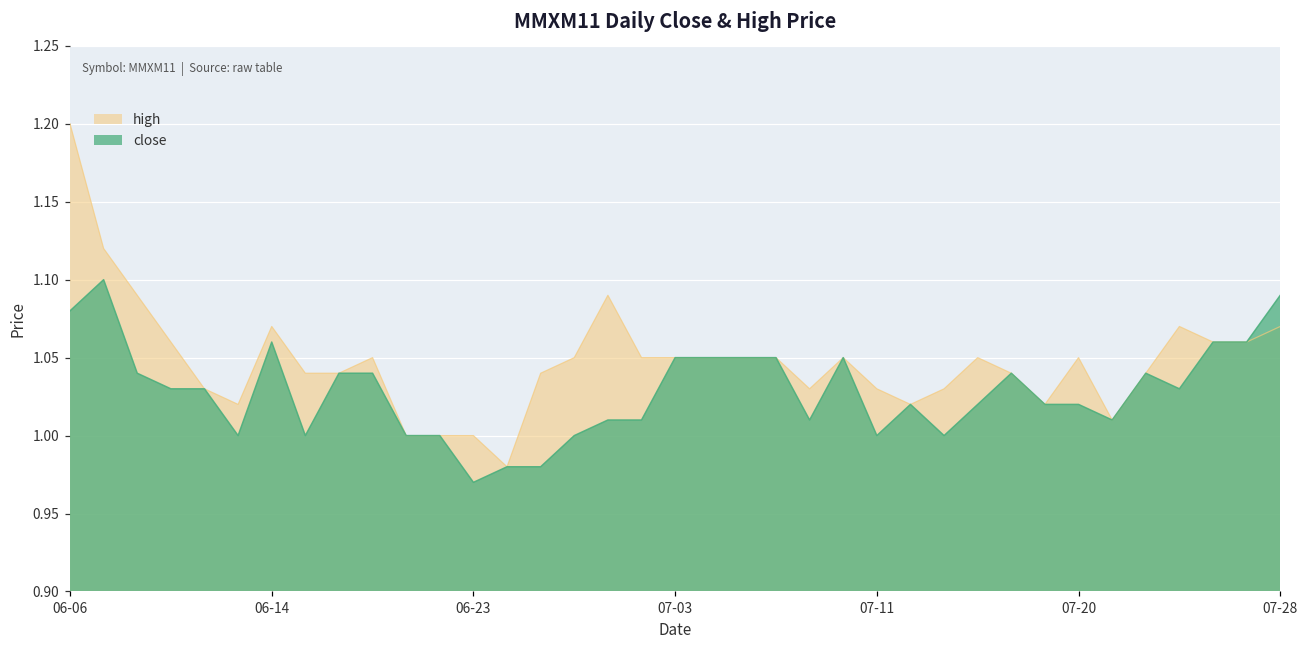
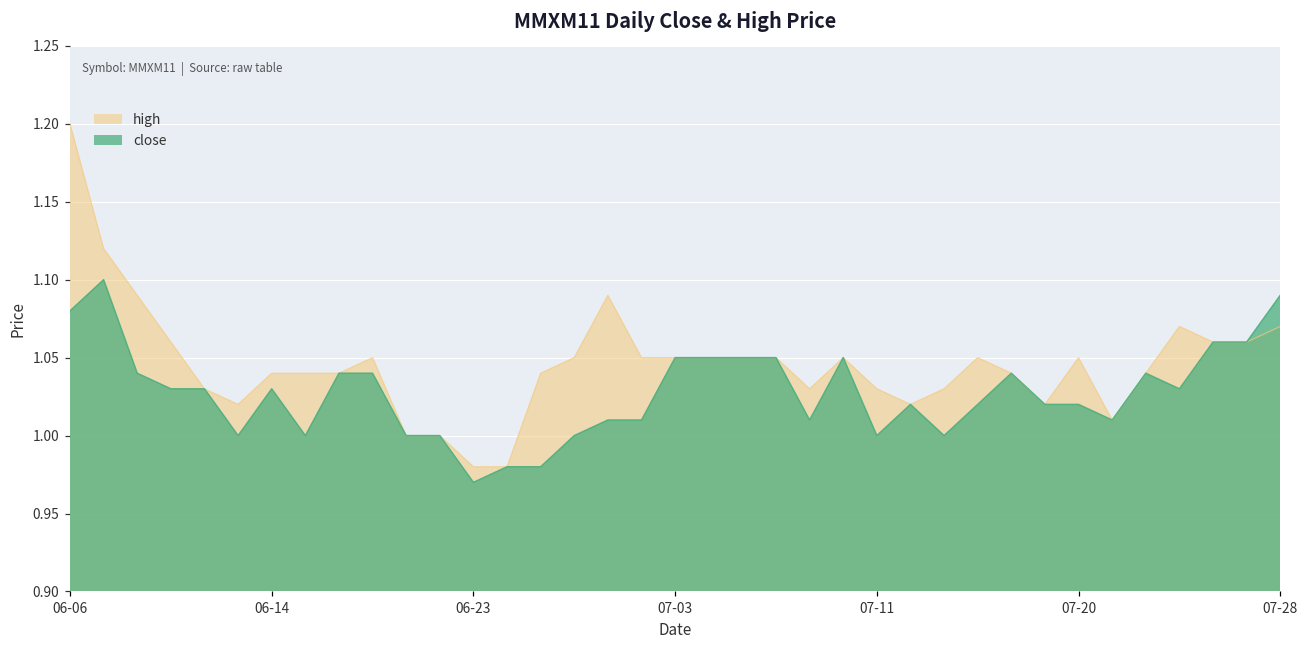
high, 06-14: 1.07 -> 1.04
close, 06-14: 1.06 -> 1.03
high, 06-23: 1.00 -> 0.98
